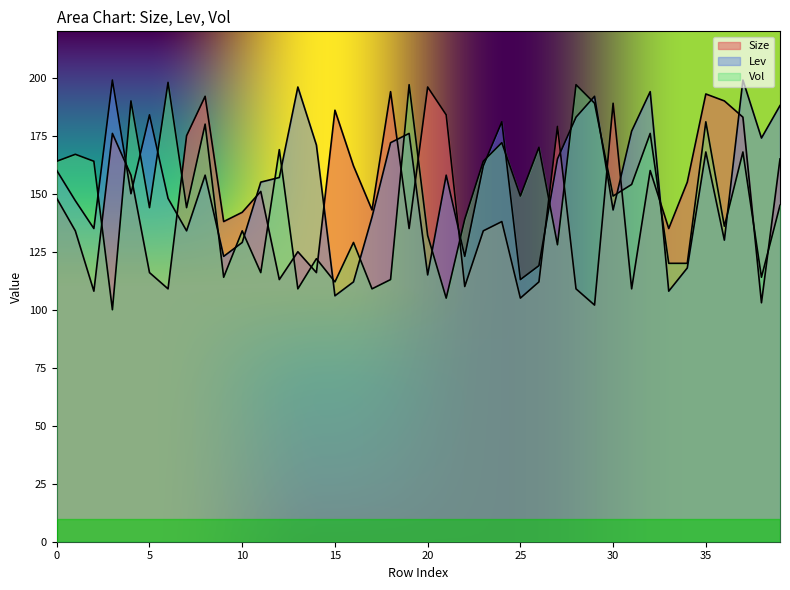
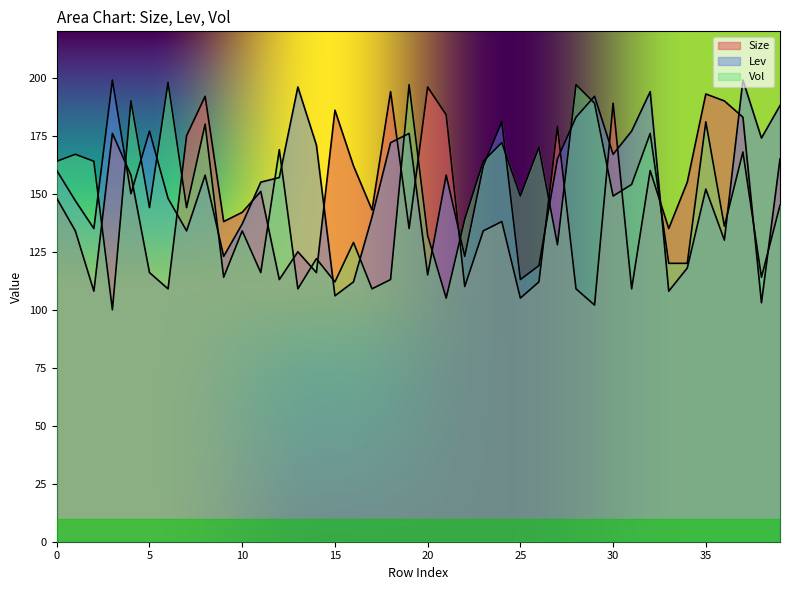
Lev, 5: 184 -> 177
Lev, 10: 129 -> 137
Lev, 30: 143 -> 167
Lev, 35: 168 -> 152
